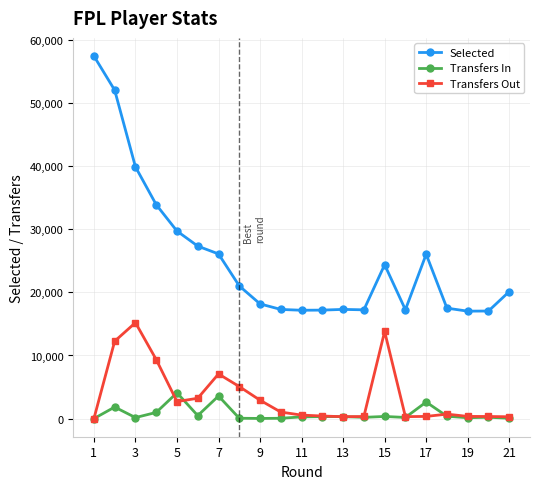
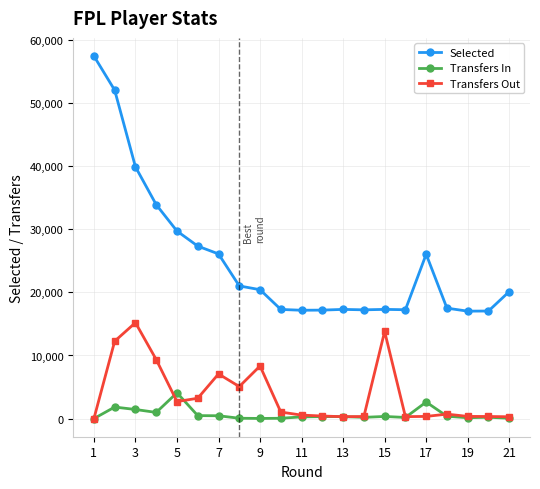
Transfers In, 3: 0 -> 1,000
Transfers In, 7: 4,000 -> 0
Selected, 9: 18,000 -> 20,000
Transfers Out, 9: 3,000 -> 8,000
Selected, 15: 24,000 -> 17,000
